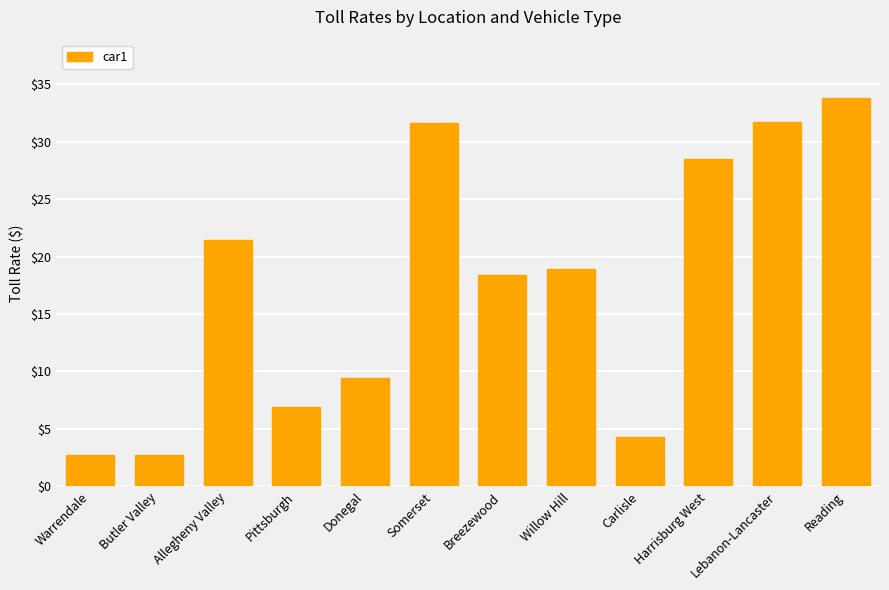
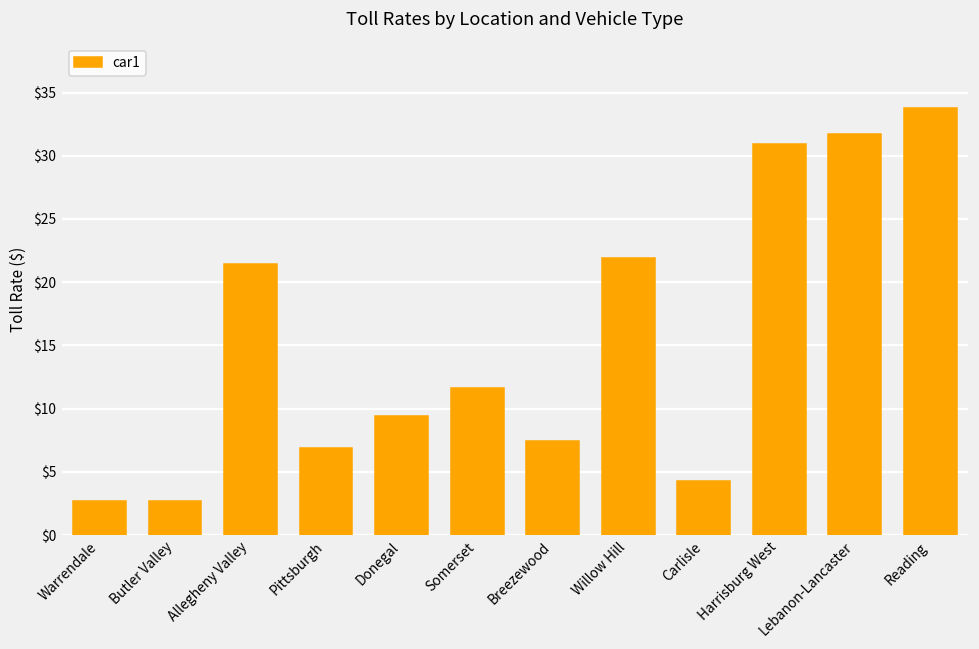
Somerset: $31.6 -> $11.6
Breezewood: $18.4 -> $7.4
Willow Hill: $18.9 -> $21.9
Harrisburg West: $28.5 -> $30.9
